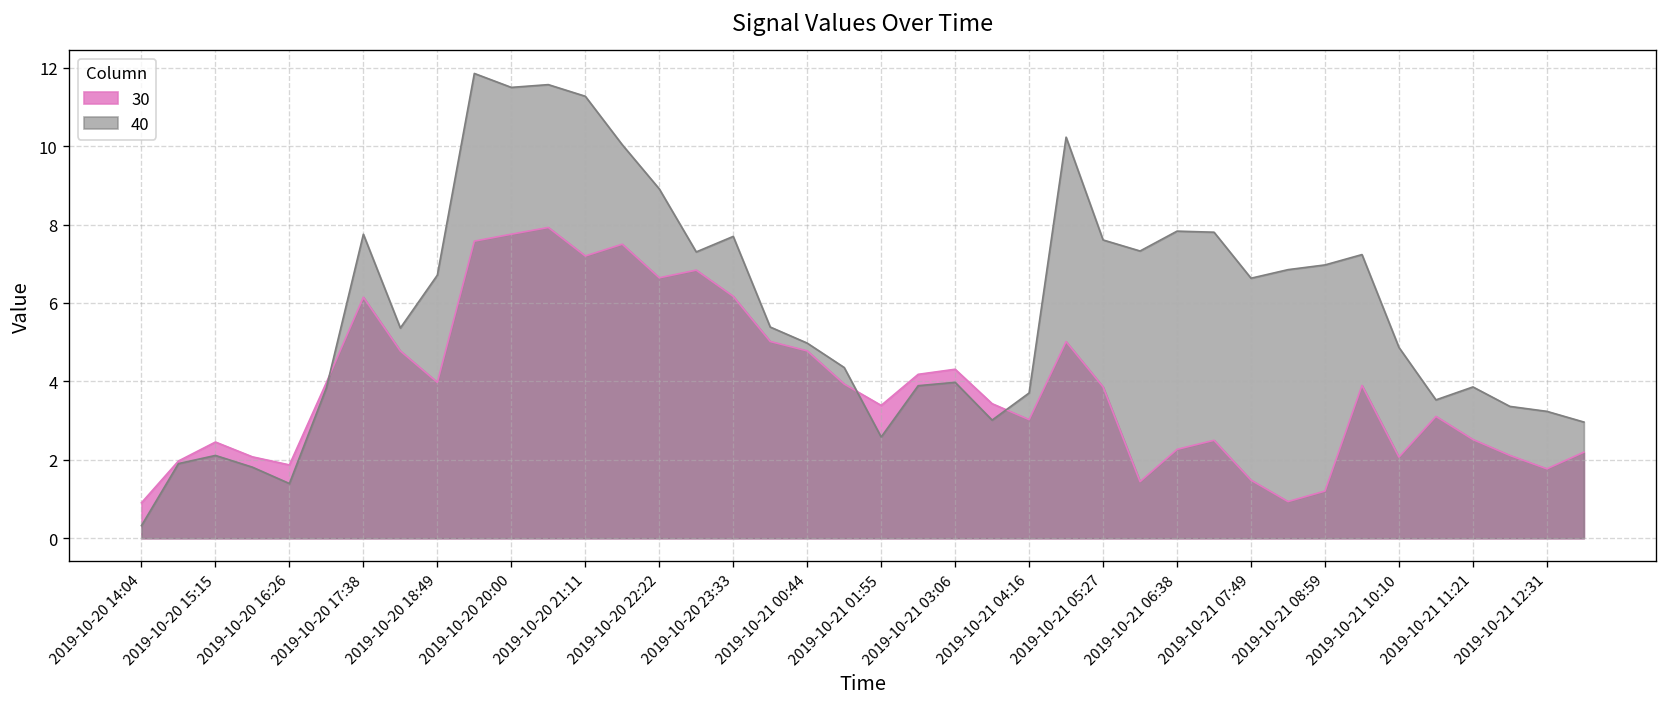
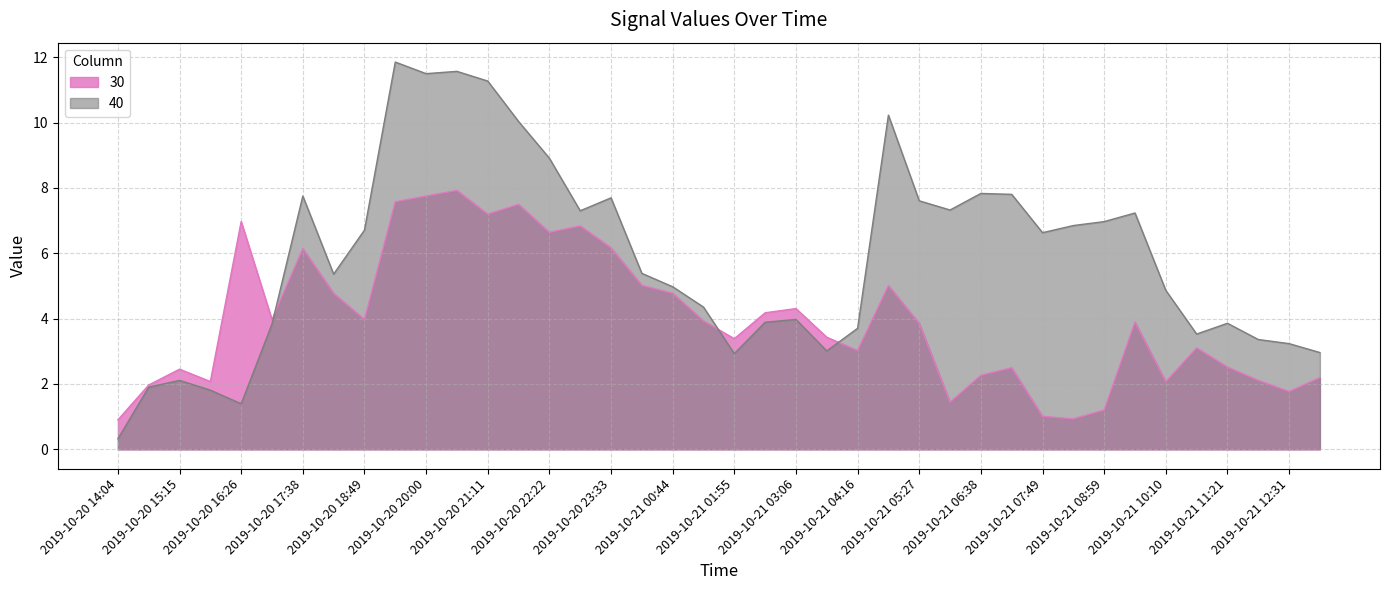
30, 2019-10-20 16:26: 1.9 -> 7.0
40, 2019-10-21 01:55: 2.6 -> 2.9
30, 2019-10-21 07:49: 1.5 -> 1.0
